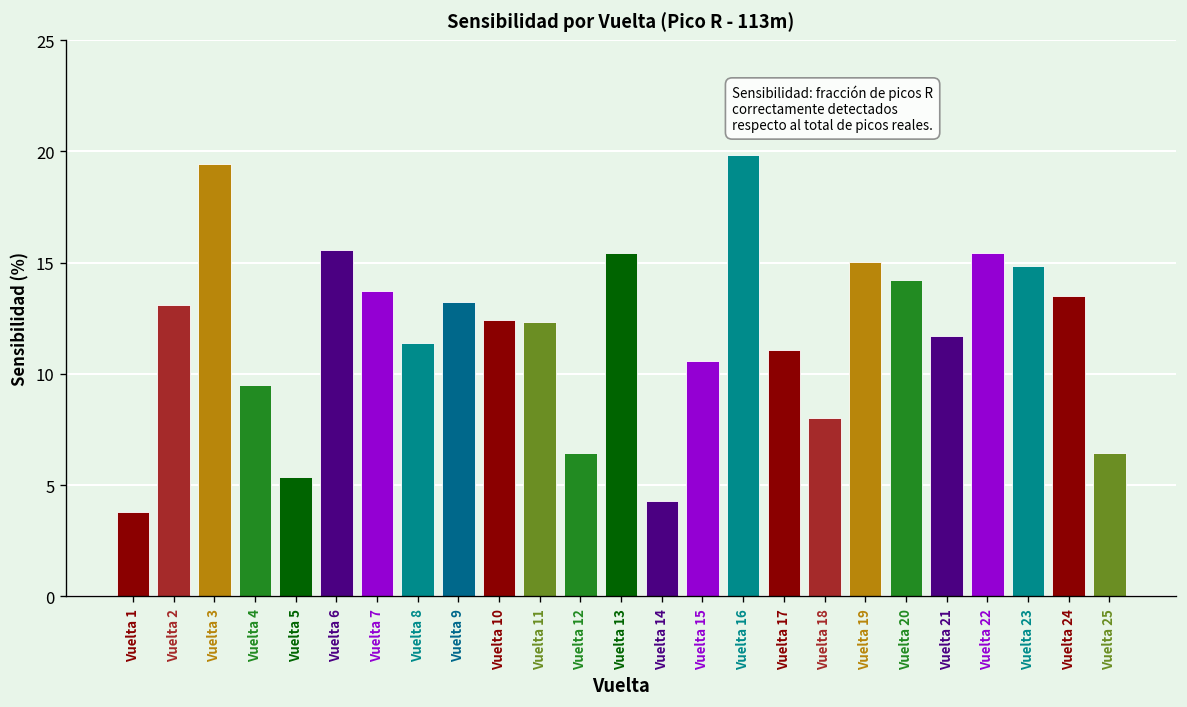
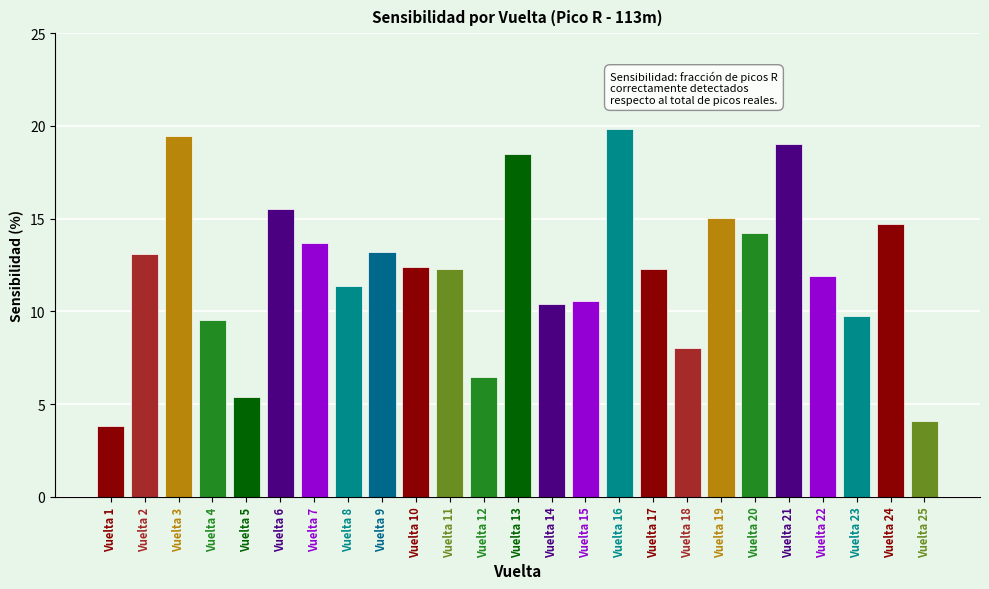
Vuelta 13: 15.4 -> 18.5
Vuelta 14: 4.3 -> 10.4
Vuelta 17: 11.1 -> 12.3
Vuelta 21: 11.7 -> 19.0
Vuelta 22: 15.4 -> 11.9
Vuelta 23: 14.8 -> 9.8
Vuelta 24: 13.5 -> 14.7
Vuelta 25: 6.5 -> 4.1
